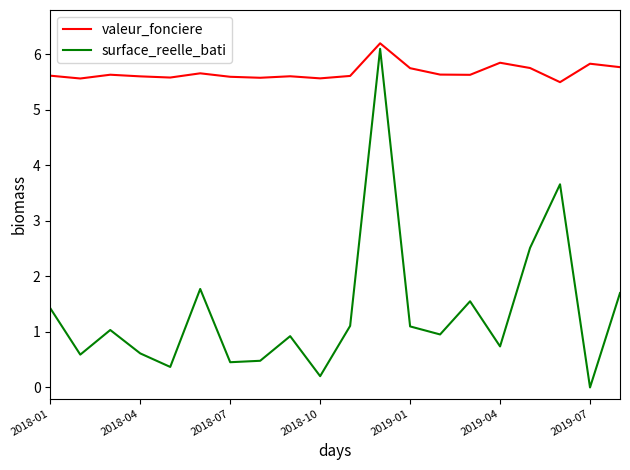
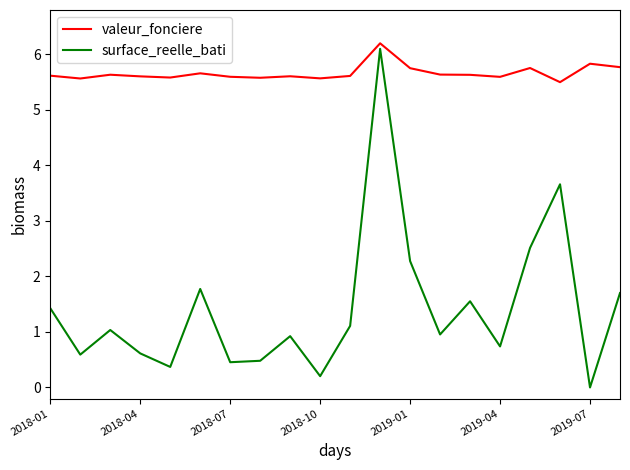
surface_reelle_bati, 2019-01: 1.1 -> 2.3
valeur_fonciere, 2019-04: 5.8 -> 5.6
